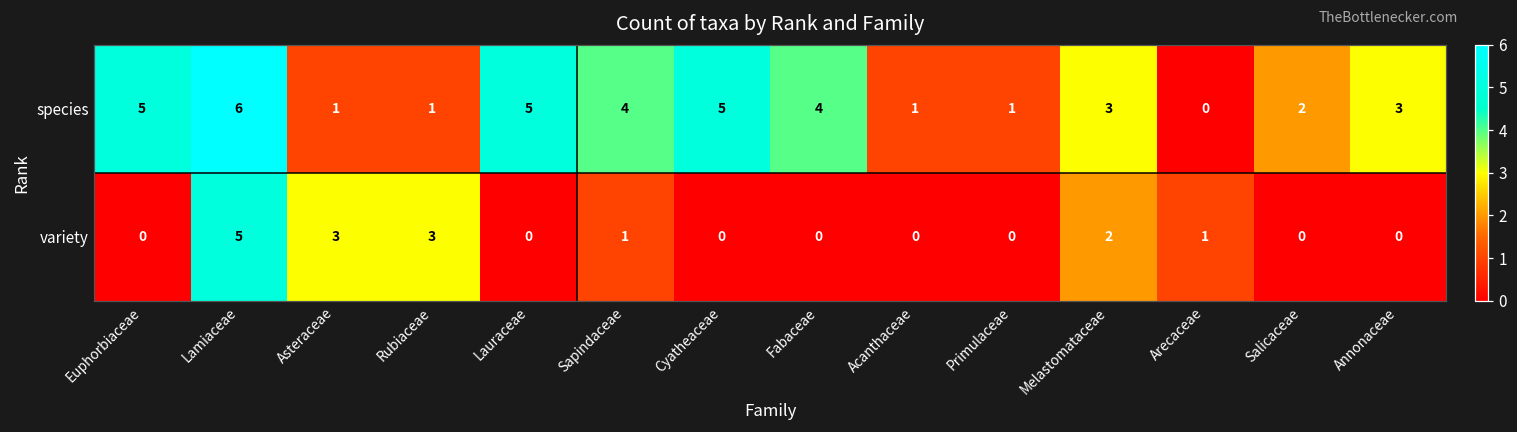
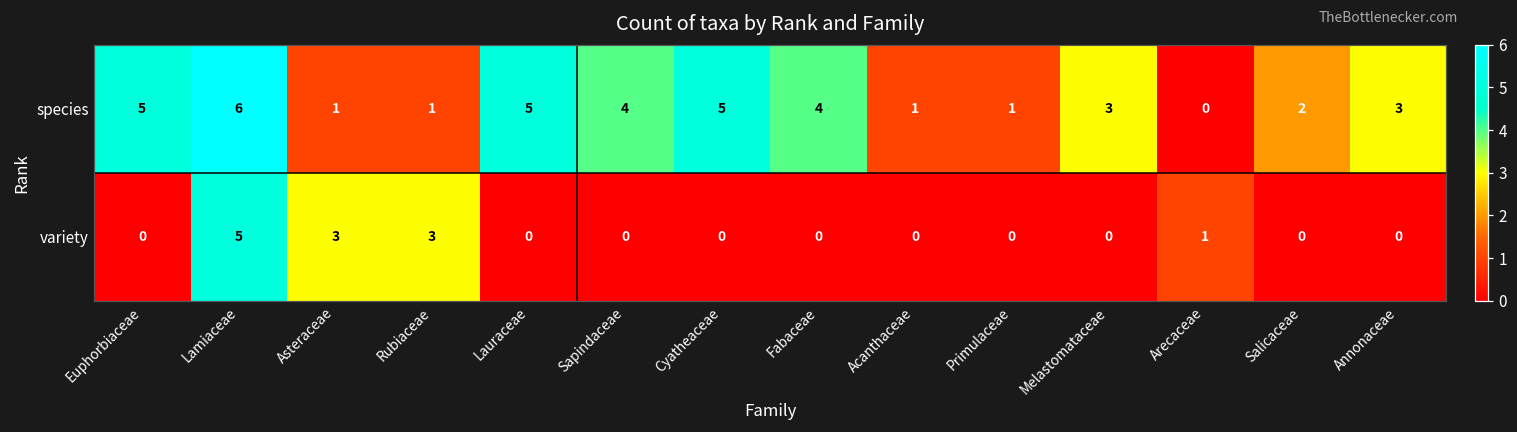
variety, Sapindaceae: 1 -> 0
variety, Melastomataceae: 2 -> 0
